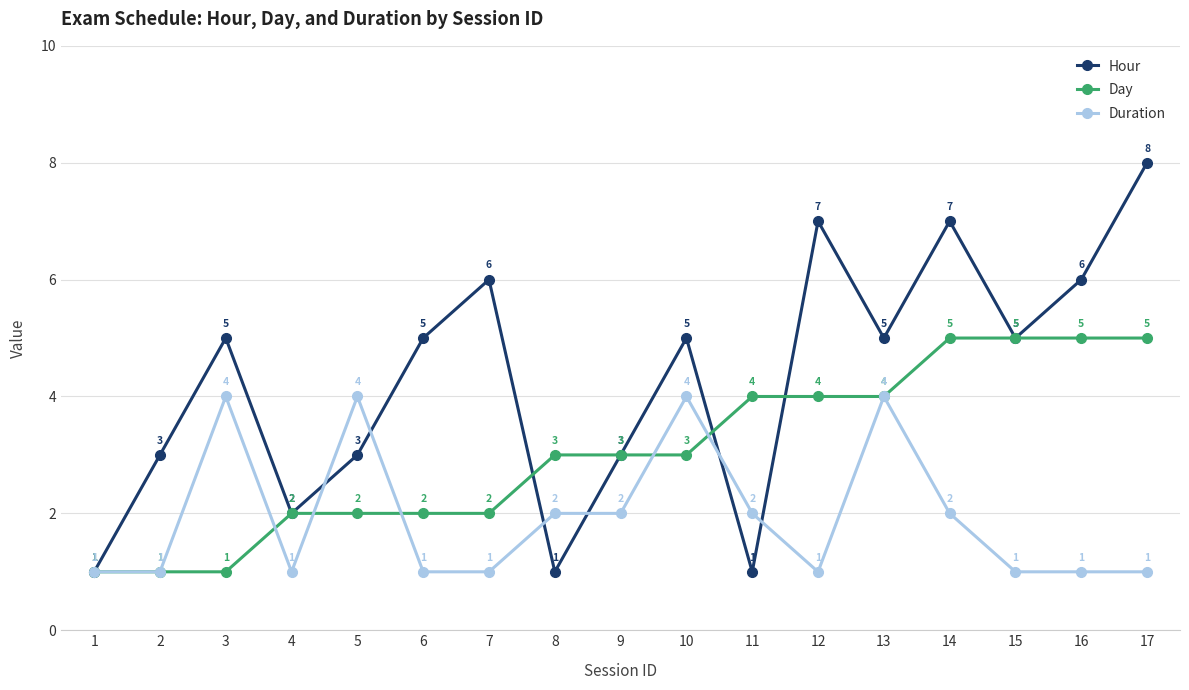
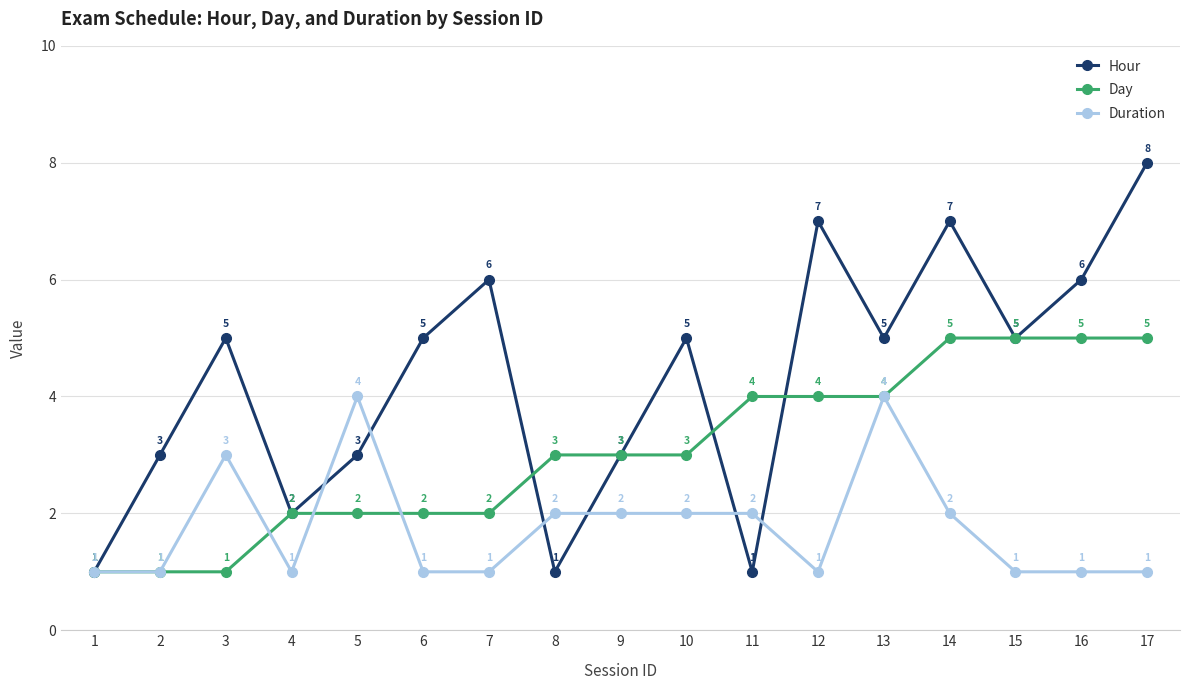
Duration, 3: 4 -> 3
Duration, 10: 4 -> 2
